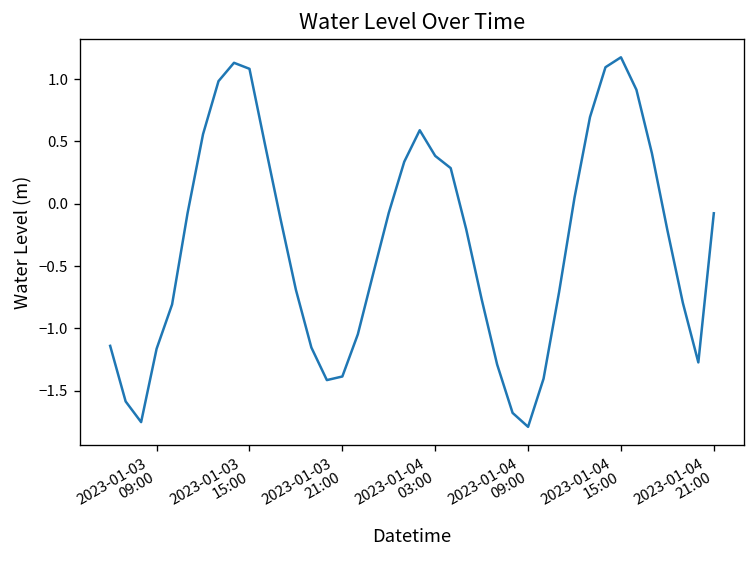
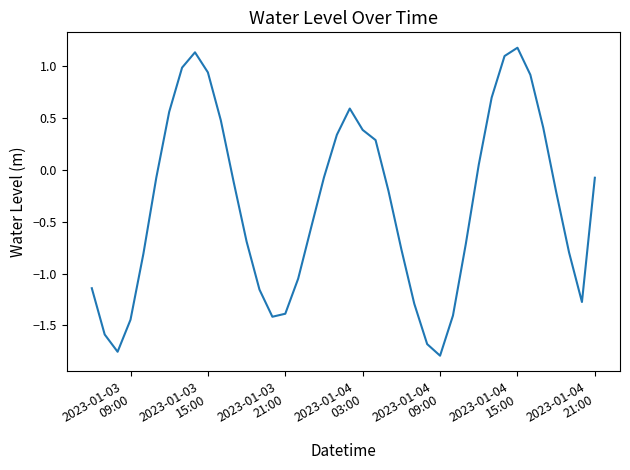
2023-01-03 09:00: -1.16 -> -1.44
2023-01-03 15:00: 1.08 -> 0.94
